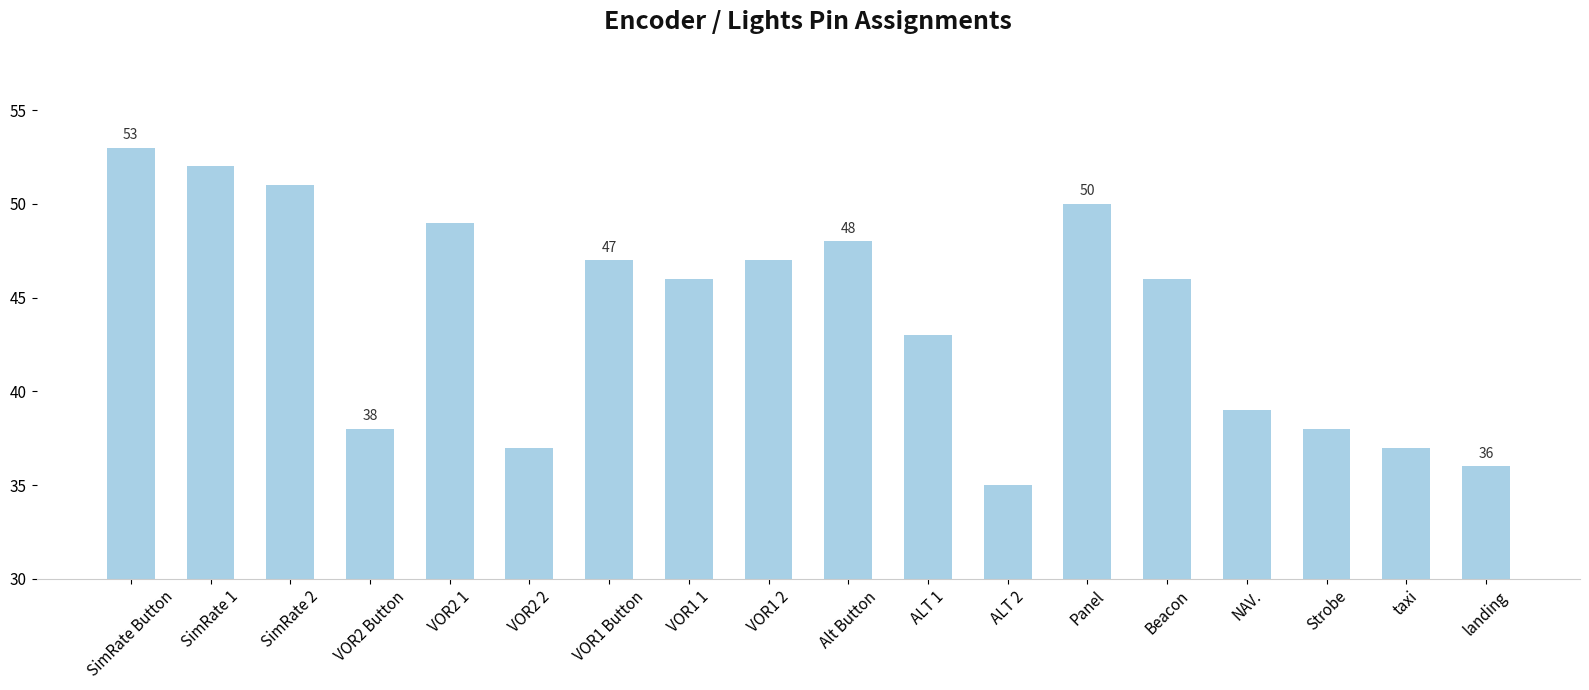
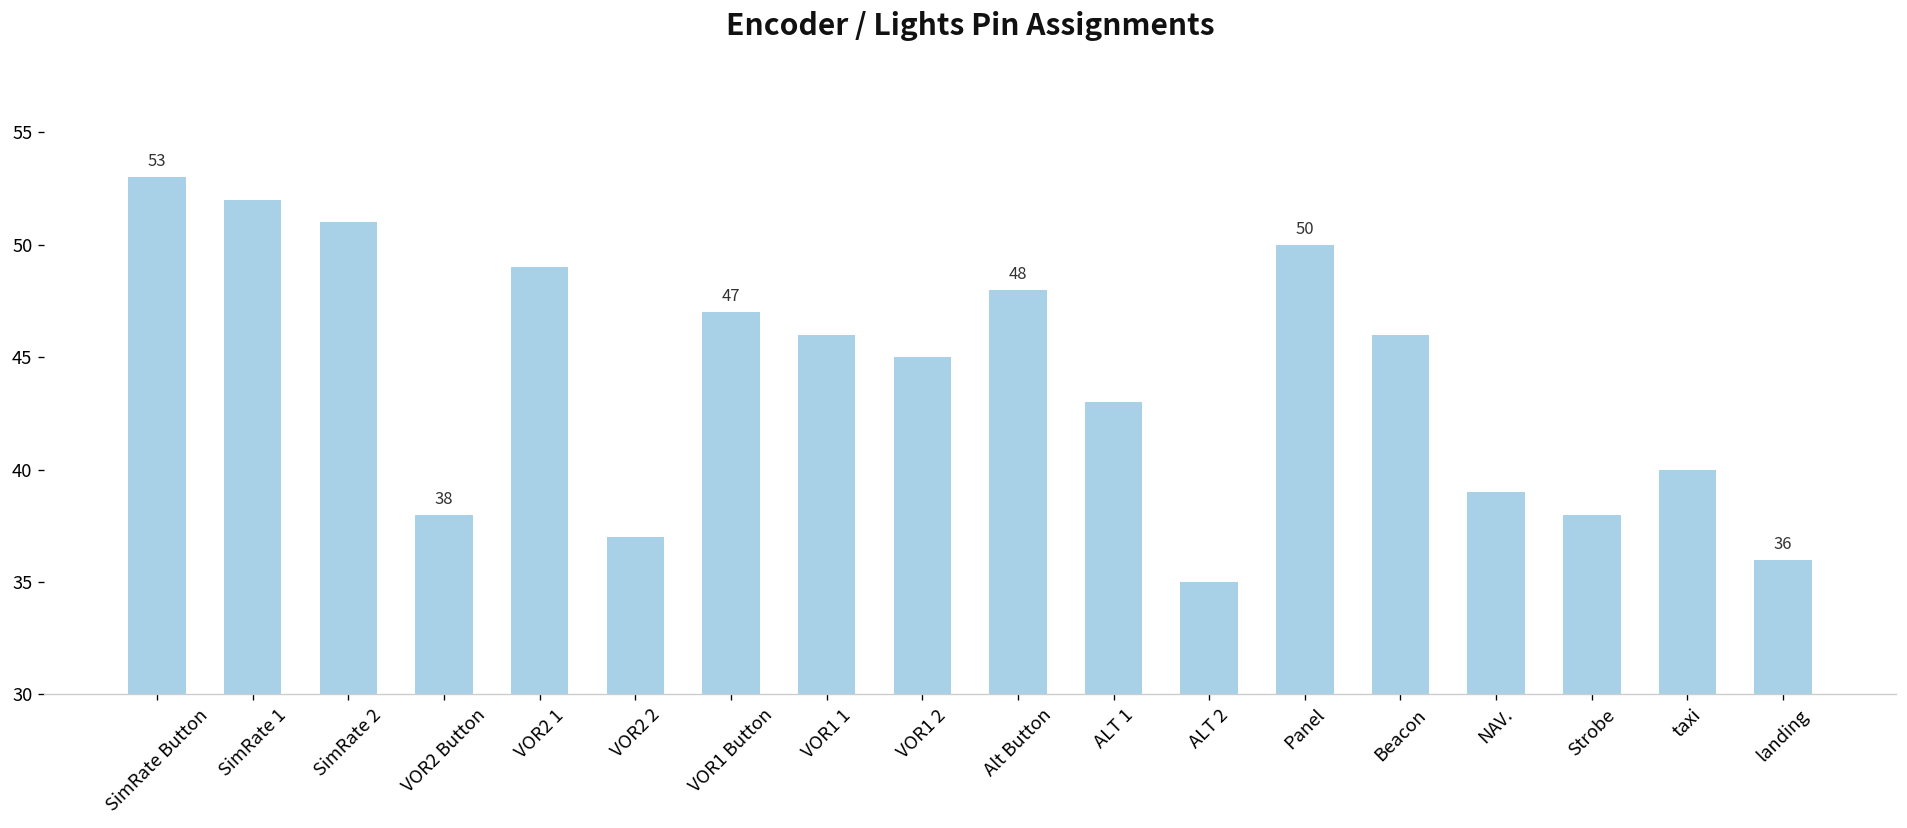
VOR1 2: 47 -> 45
taxi: 37 -> 40
